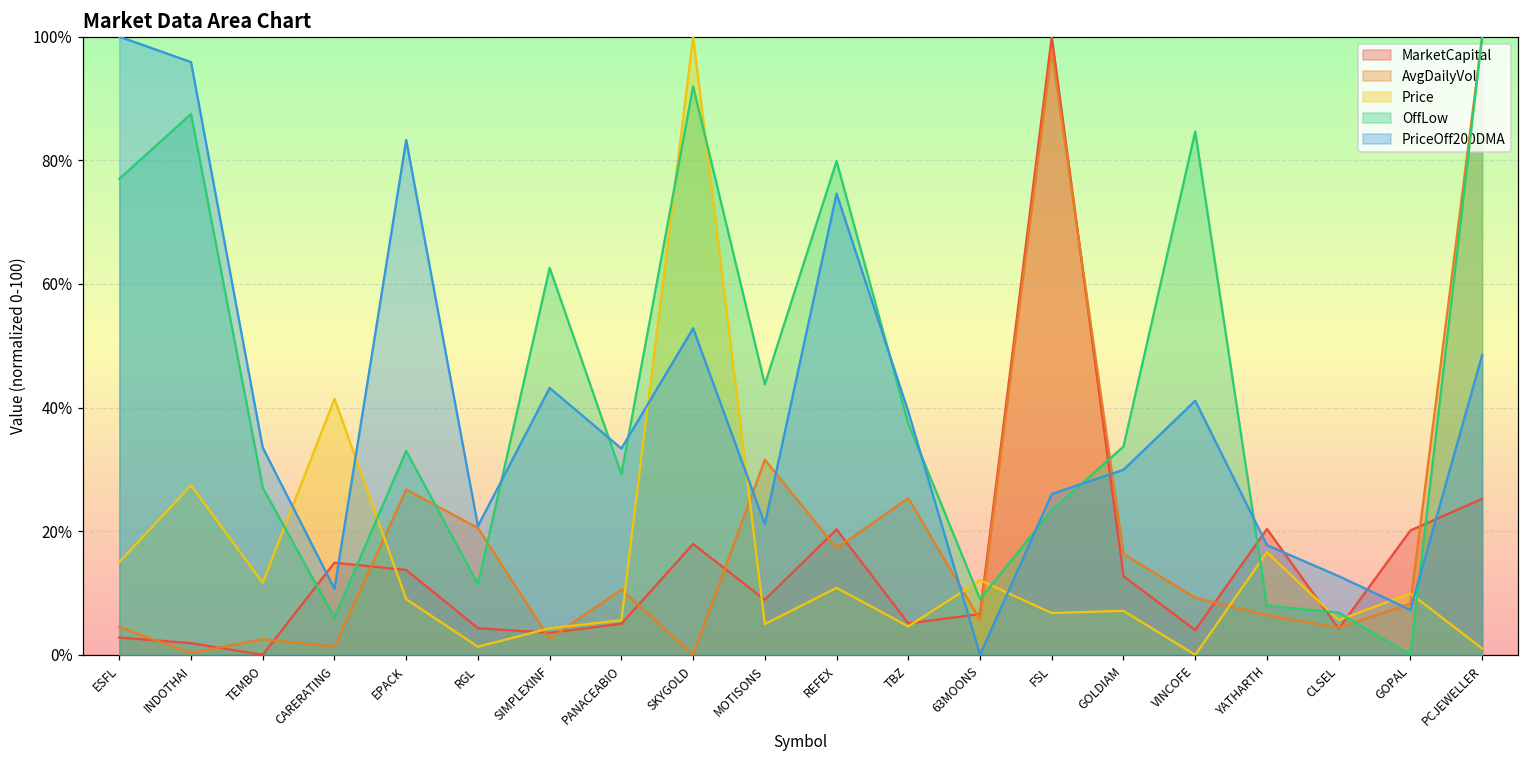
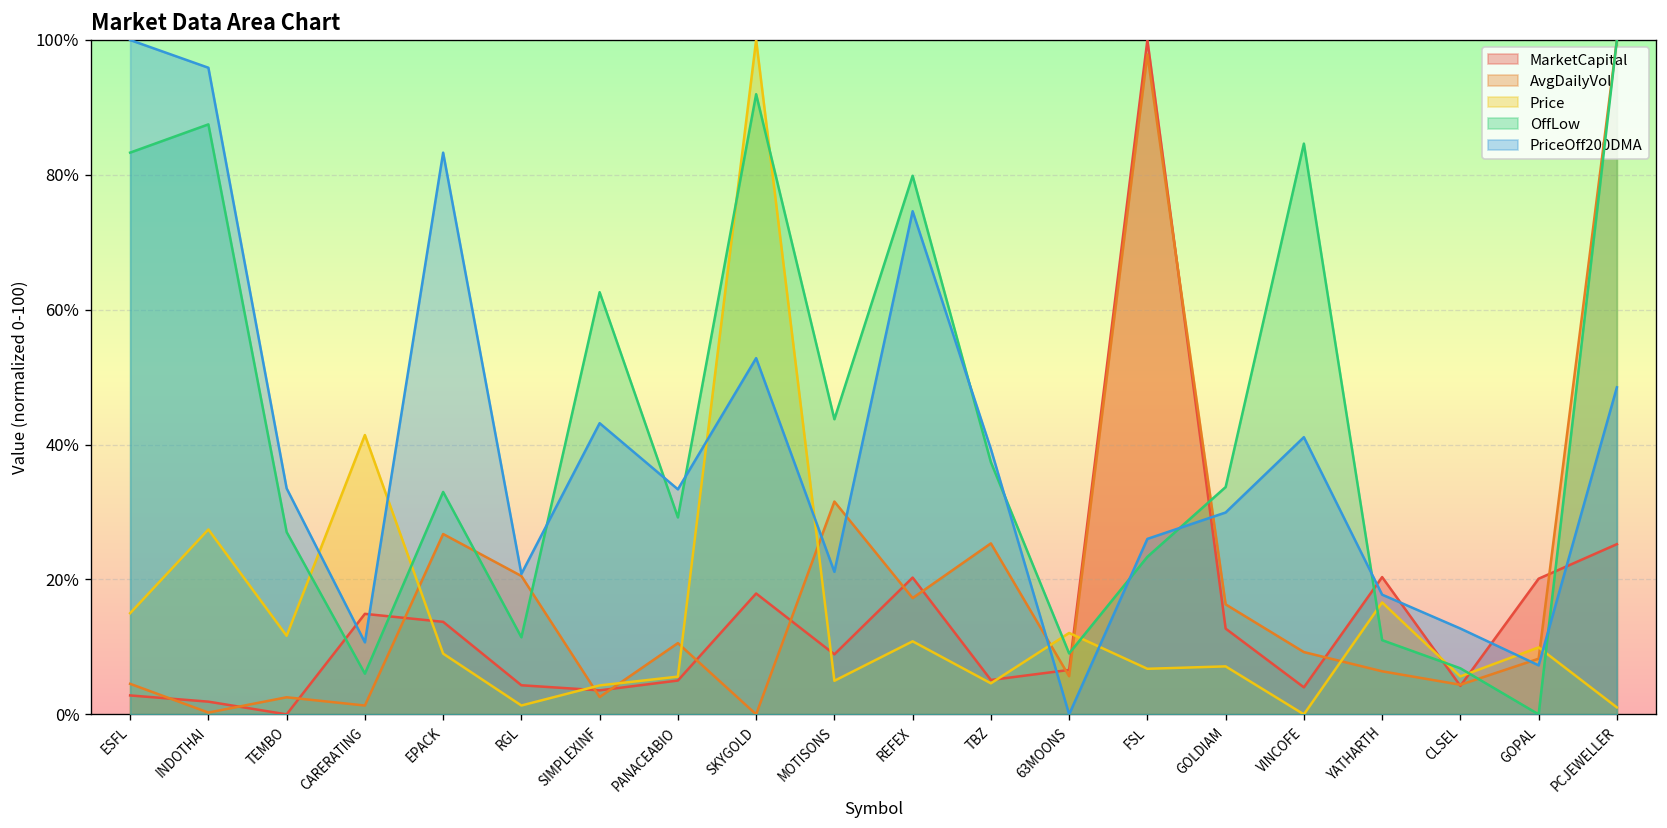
OffLow, ESFL: 77% -> 83%
OffLow, YATHARTH: 8% -> 11%
